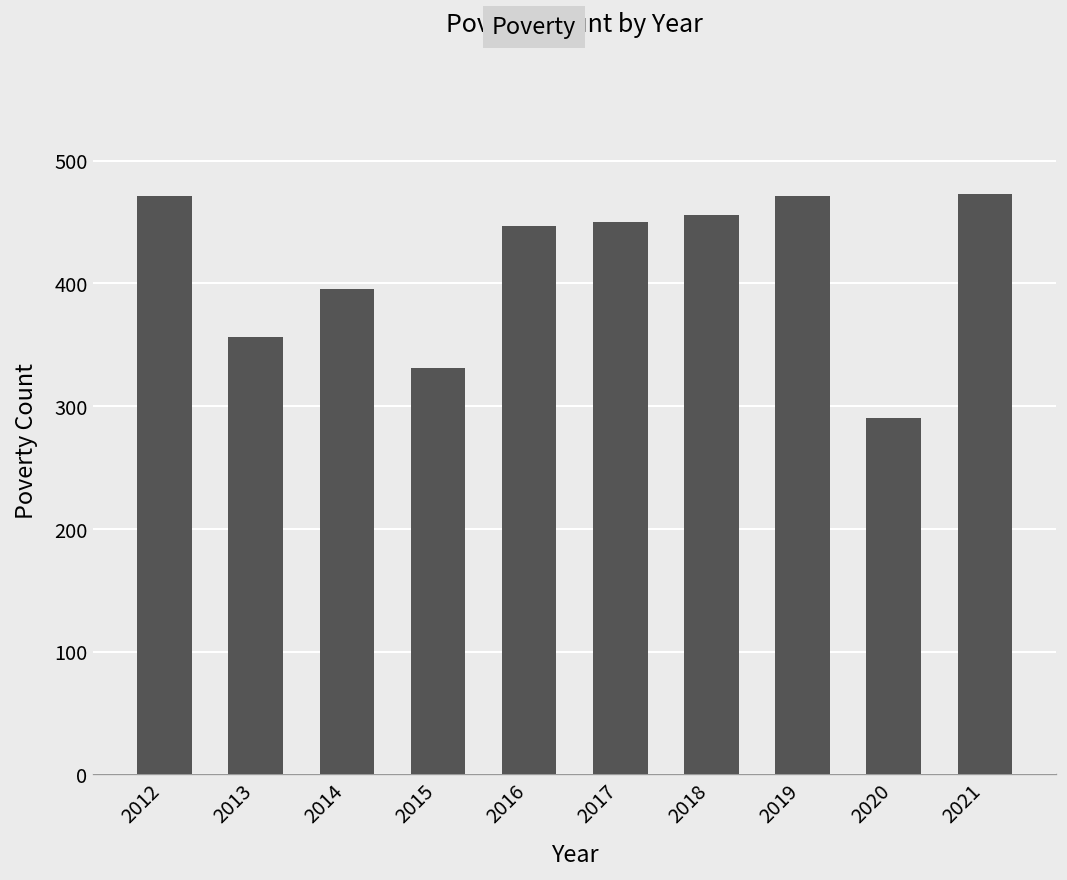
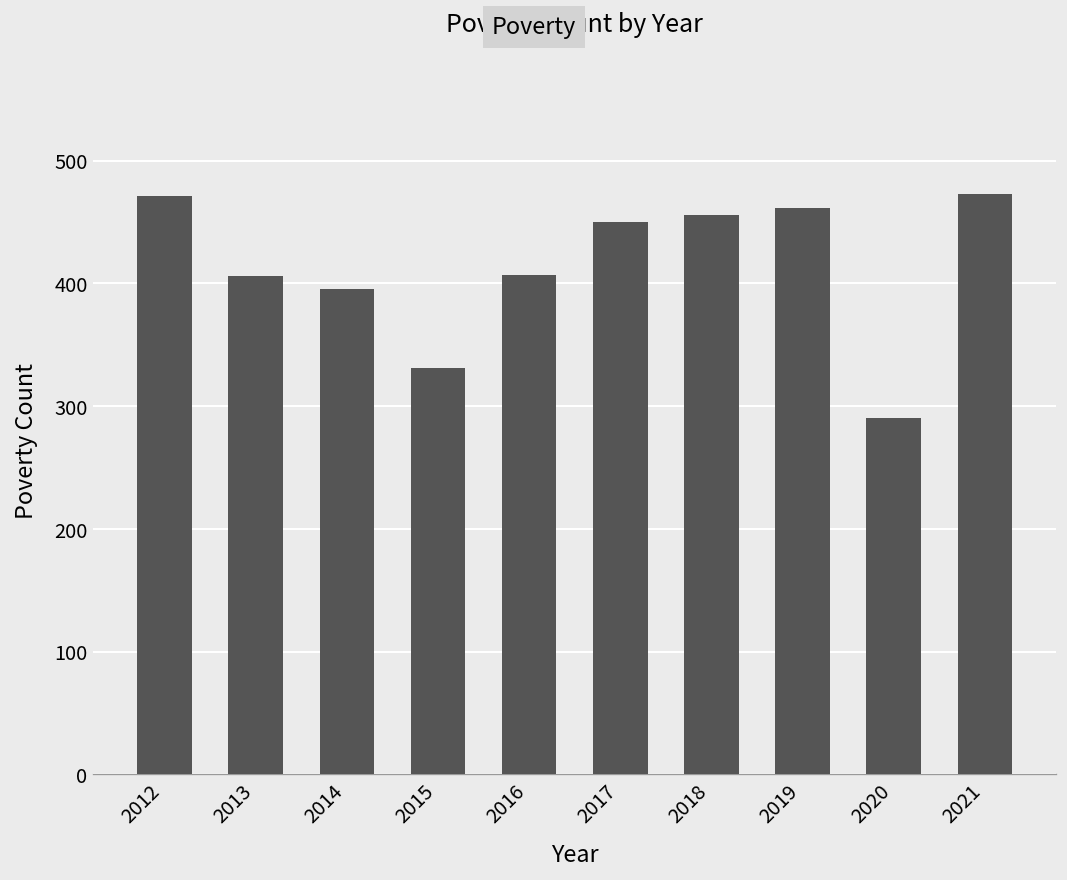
2013: 356 -> 406
2016: 447 -> 407
2019: 471 -> 461
